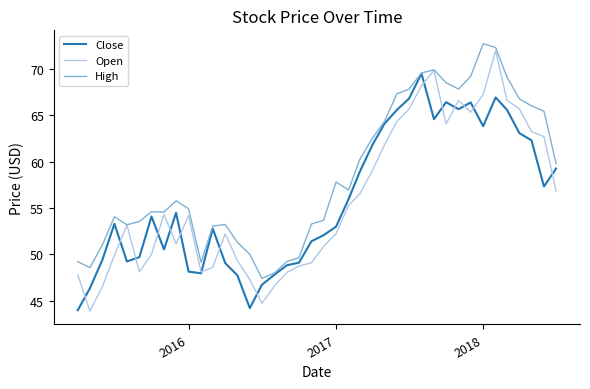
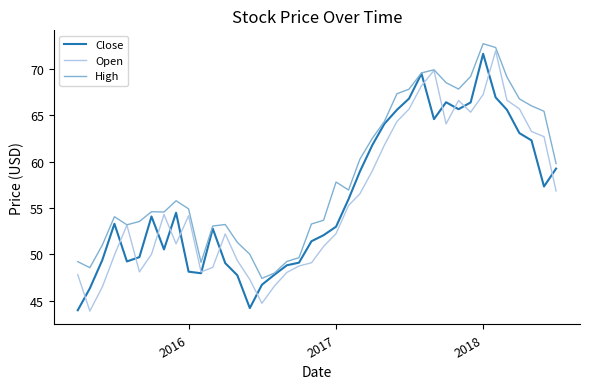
Close, 2018: 64 -> 72
